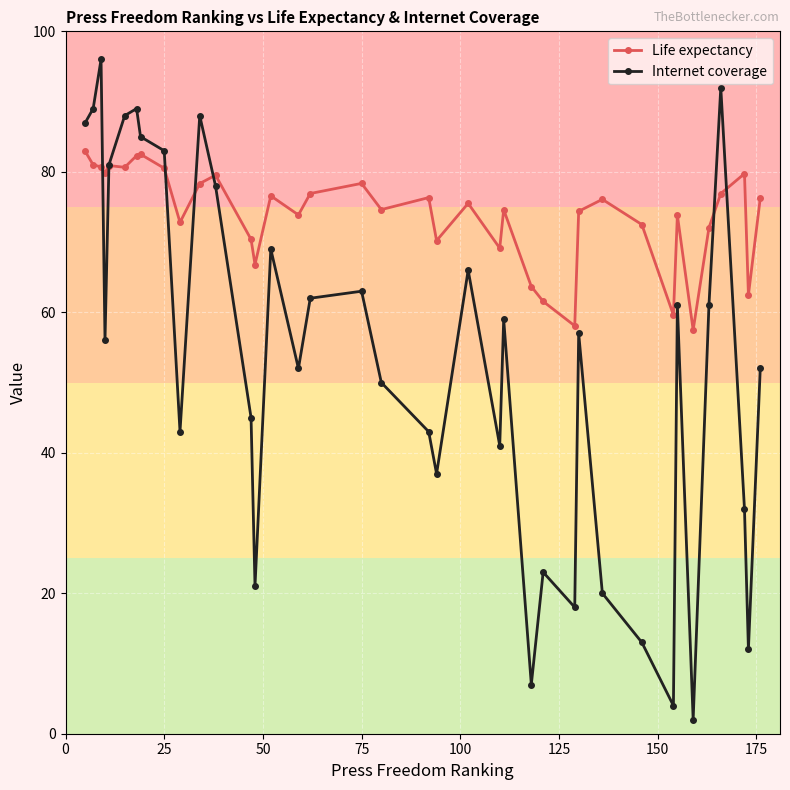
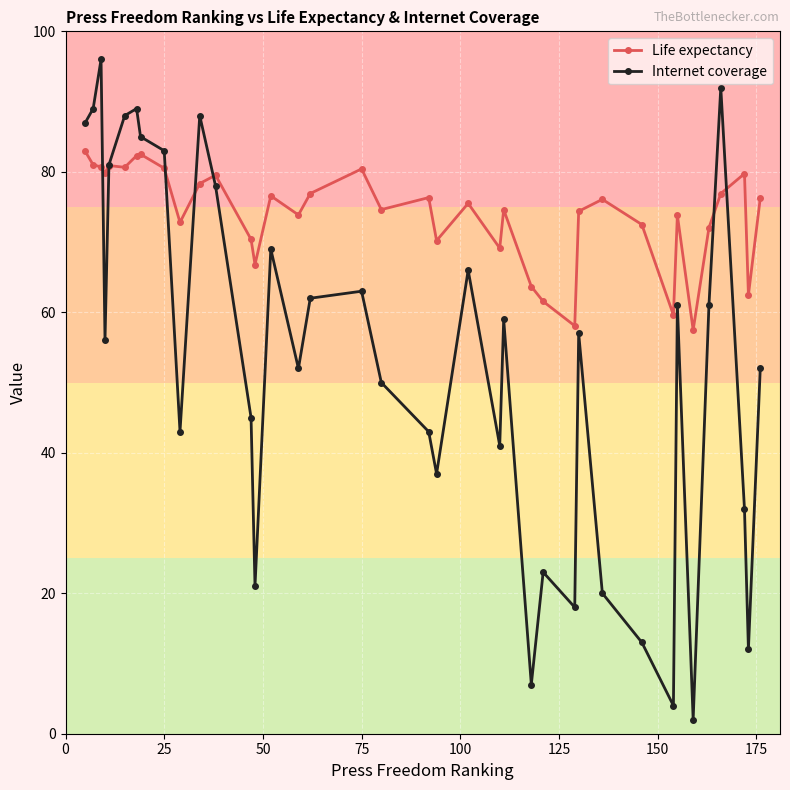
Life expectancy, 75: 78 -> 80
